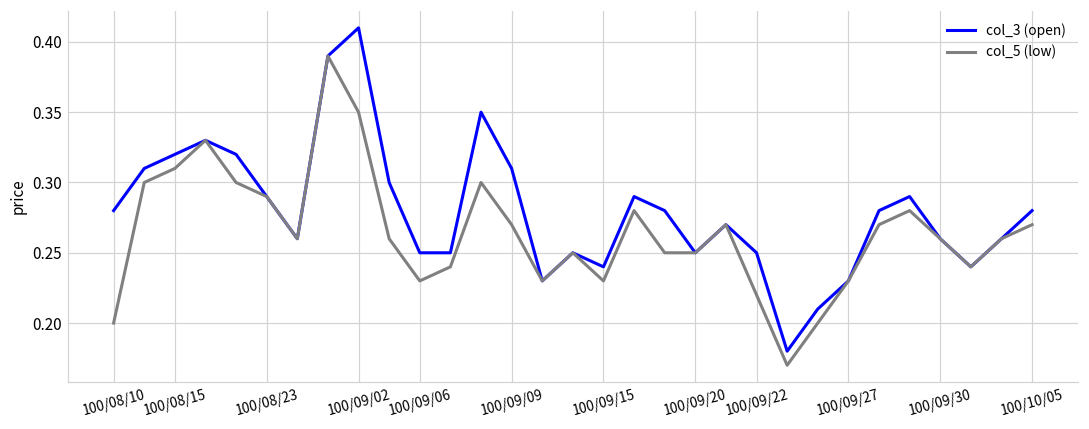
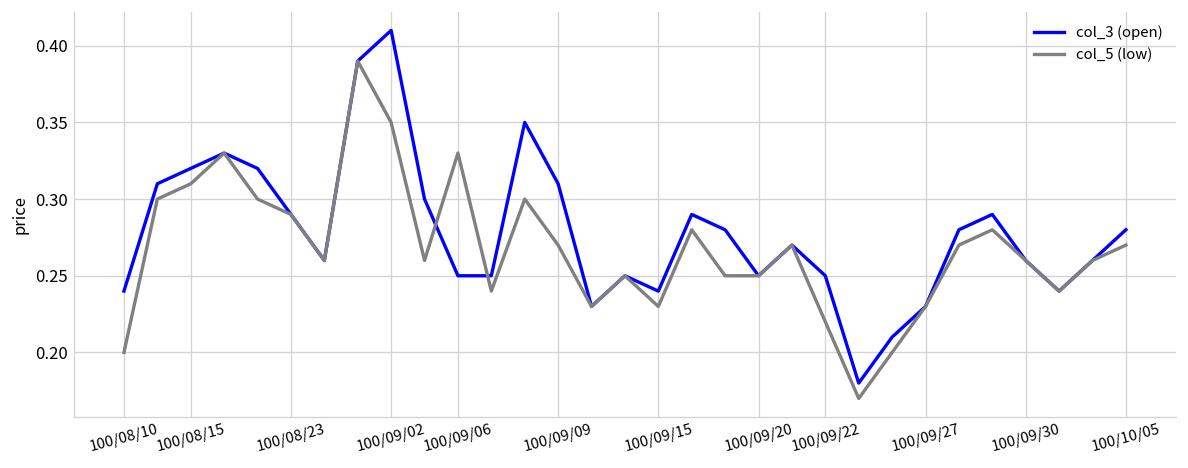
col_3 (open), 100/08/10: 0.28 -> 0.24
col_5 (low), 100/09/06: 0.23 -> 0.33
